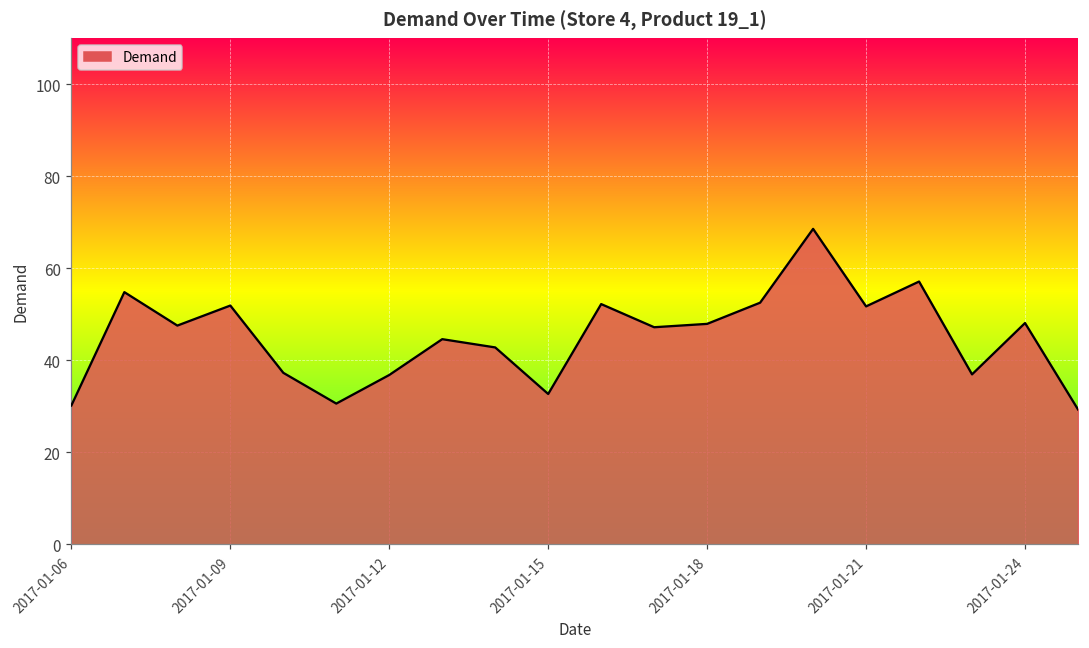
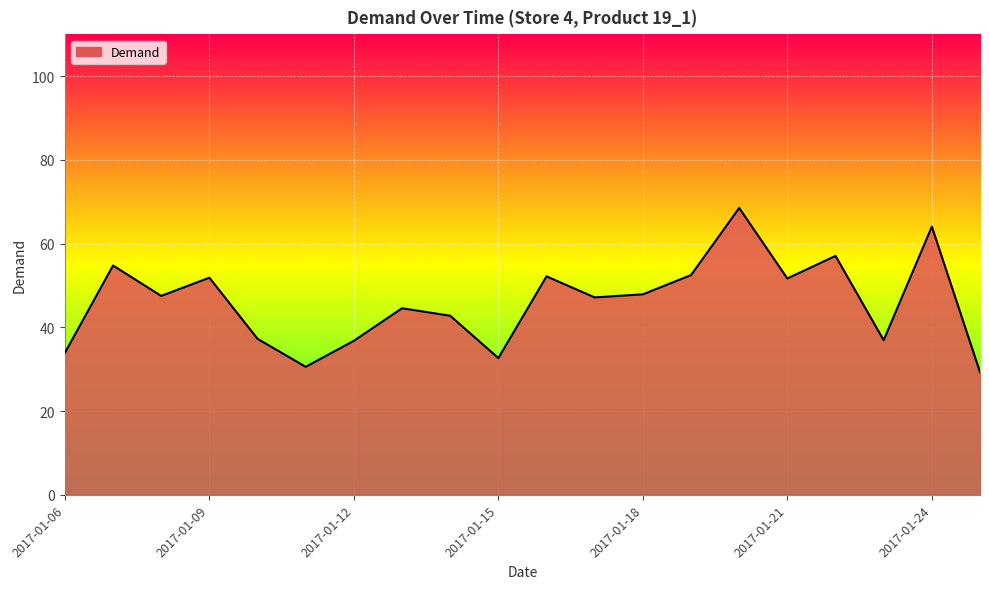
2017-01-06: 30 -> 34
2017-01-24: 48 -> 64
